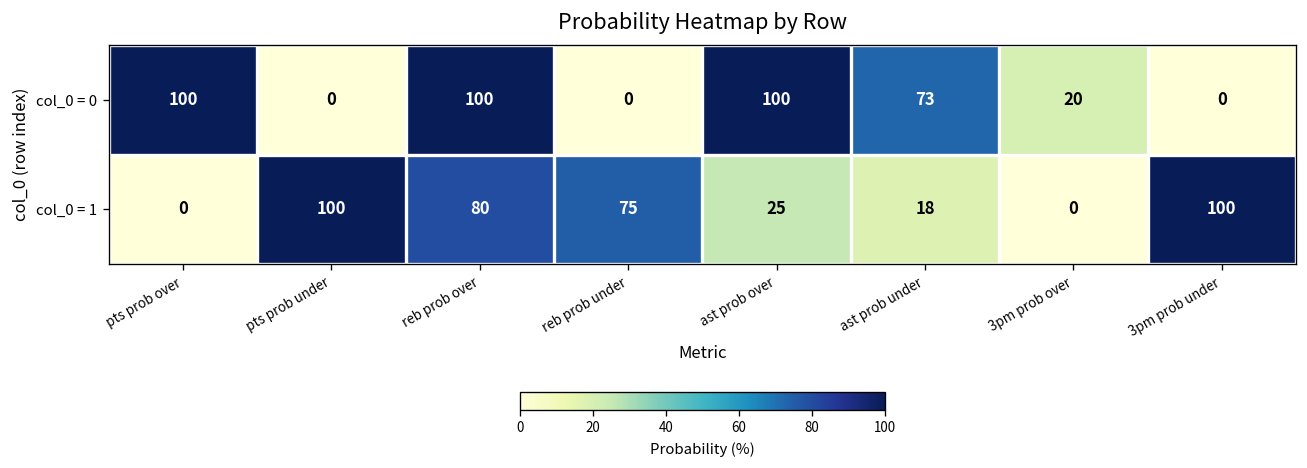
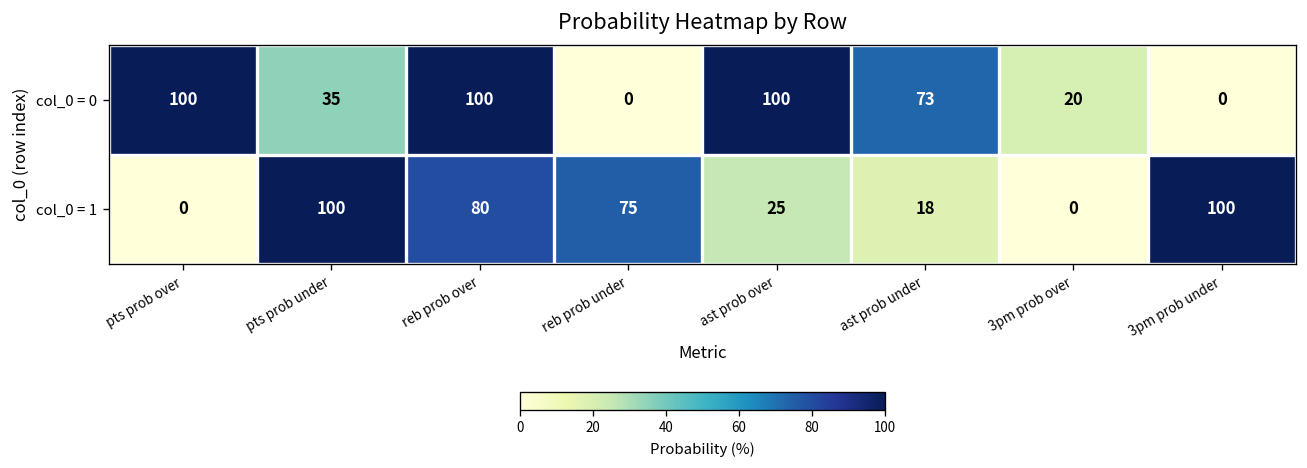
col_0 = 0, pts prob under: 0 -> 35
